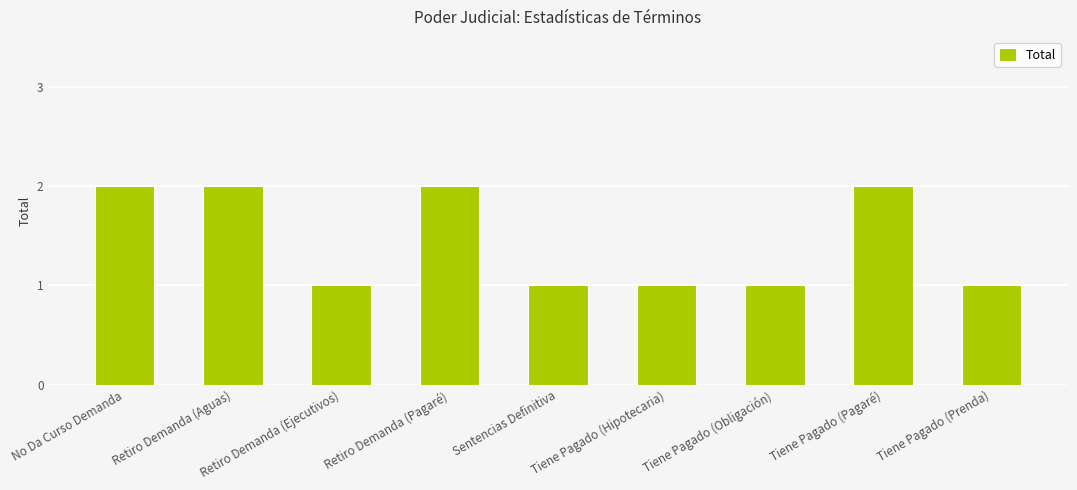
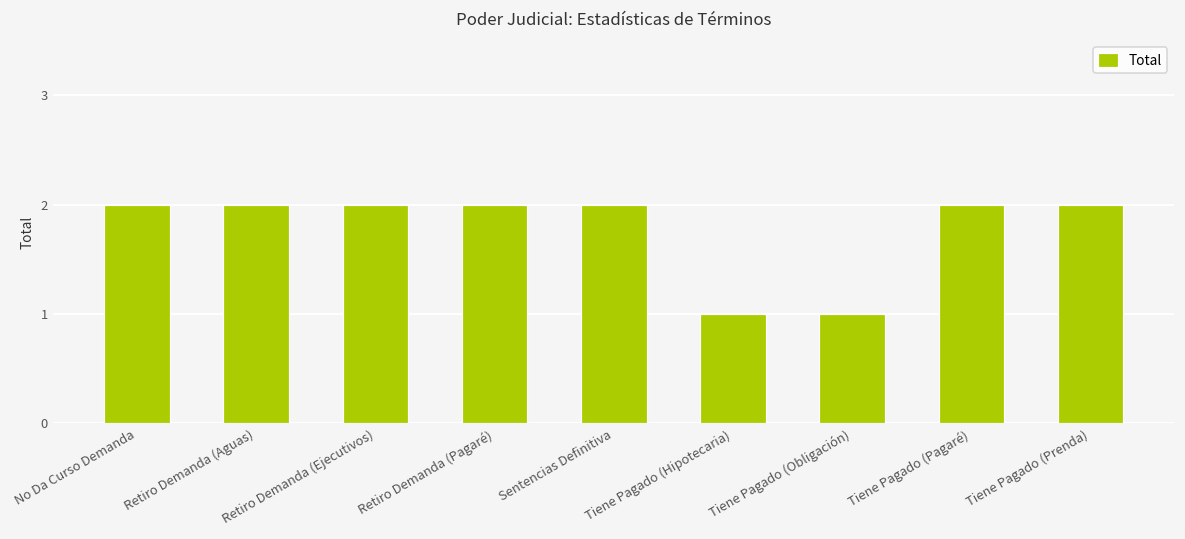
Retiro Demanda (Ejecutivos): 1 -> 2
Sentencias Definitiva: 1 -> 2
Tiene Pagado (Prenda): 1 -> 2
